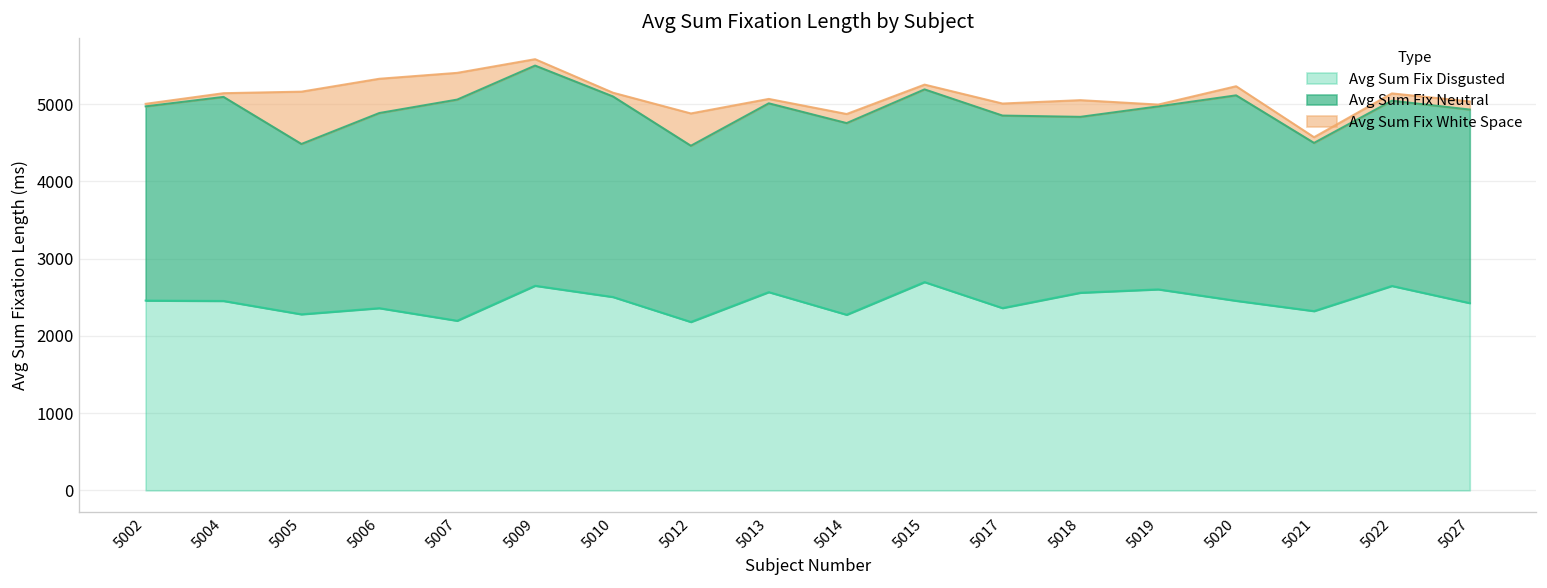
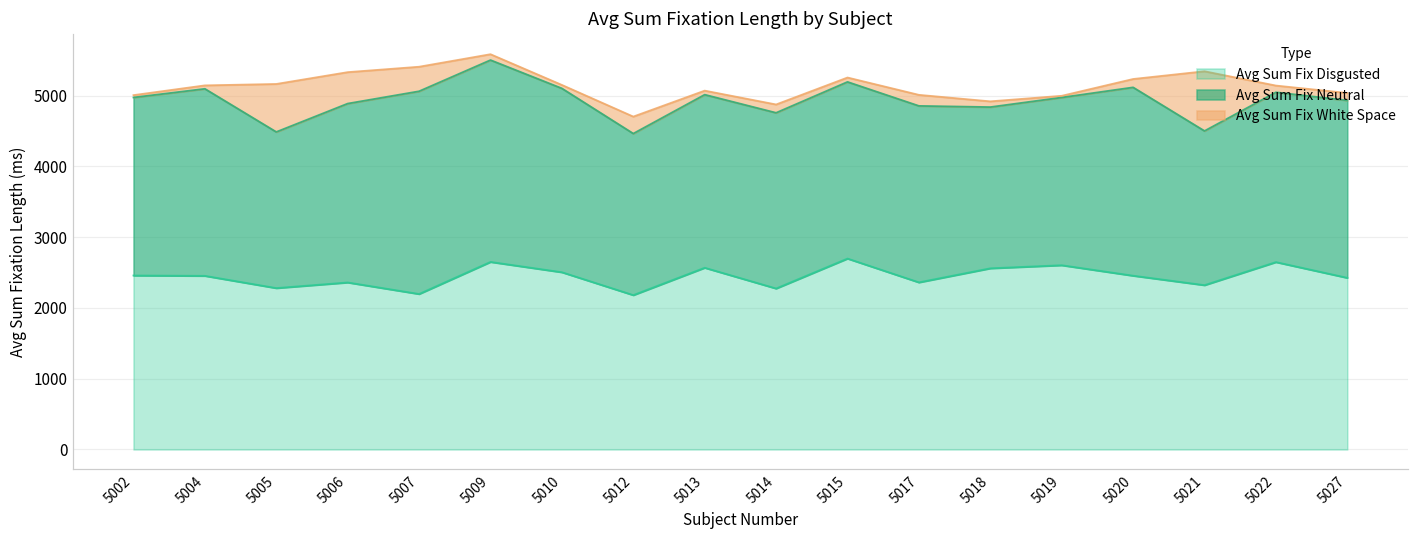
Avg Sum Fix White Space, 5012: 400 -> 200
Avg Sum Fix White Space, 5018: 200 -> 100
Avg Sum Fix White Space, 5021: 100 -> 800
